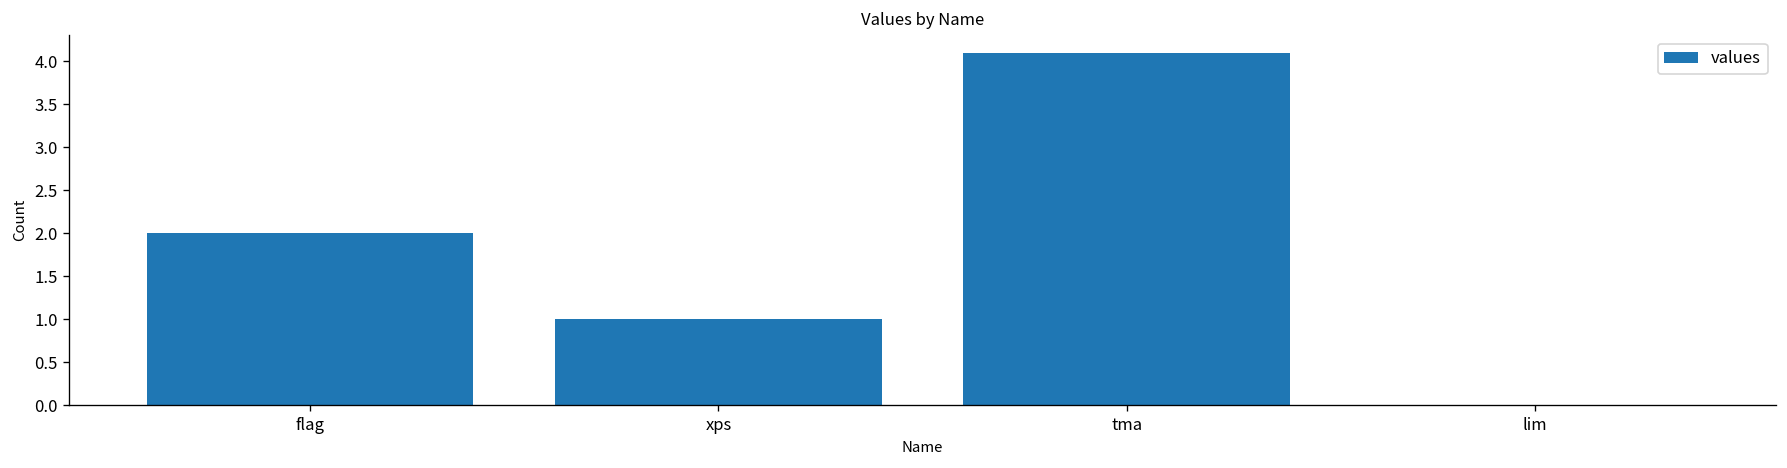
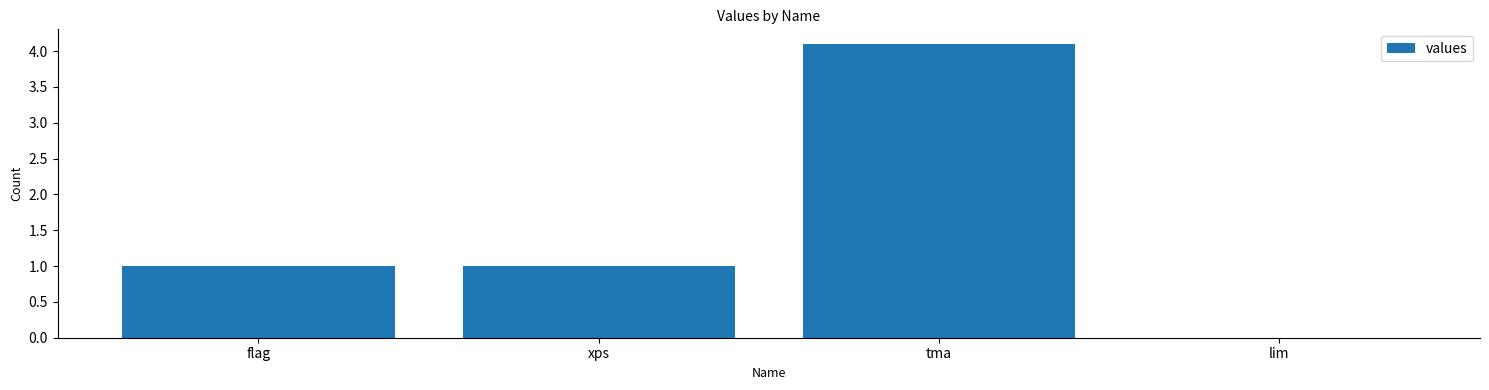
flag: 2 -> 1
